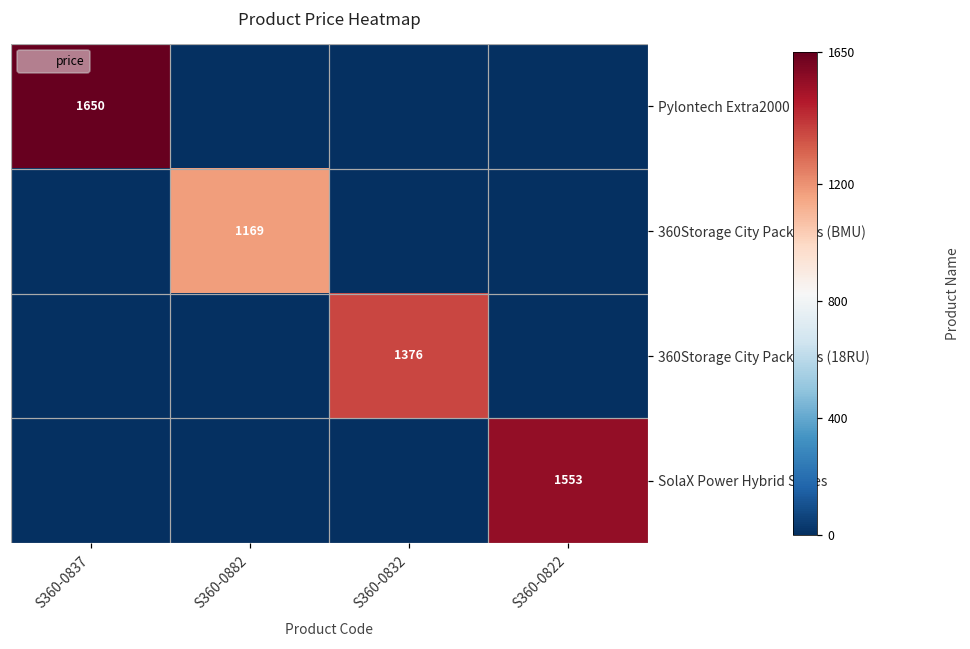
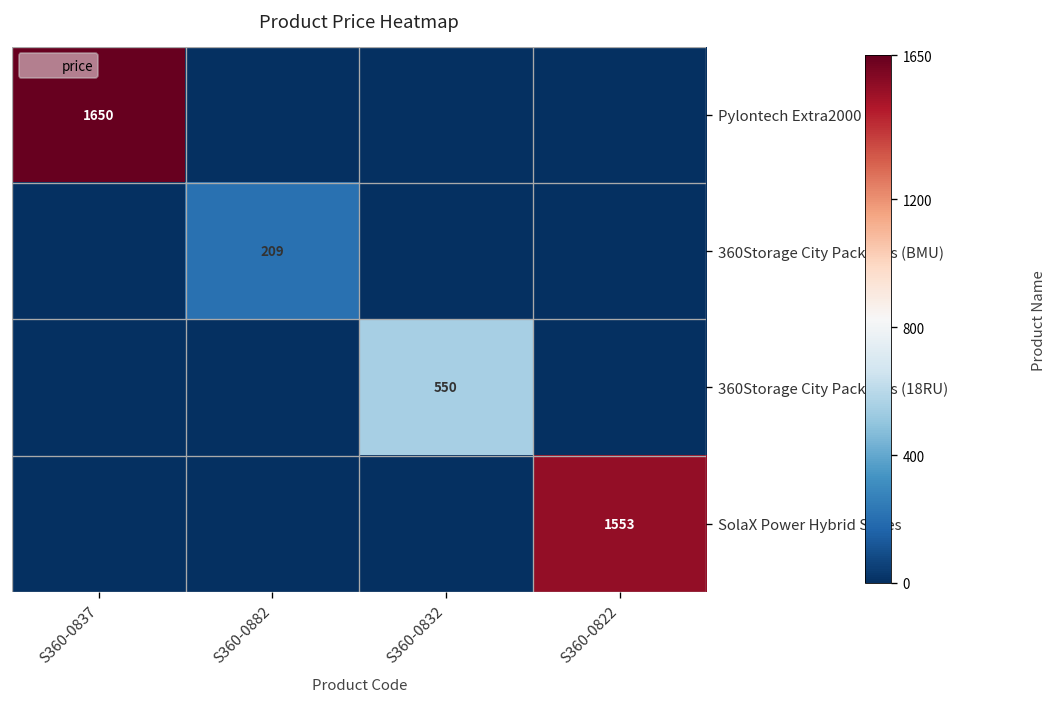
360Storage City Packages (BMU), S360-0882: 1169 -> 209
360Storage City Packages (18RU), S360-0832: 1376 -> 550
